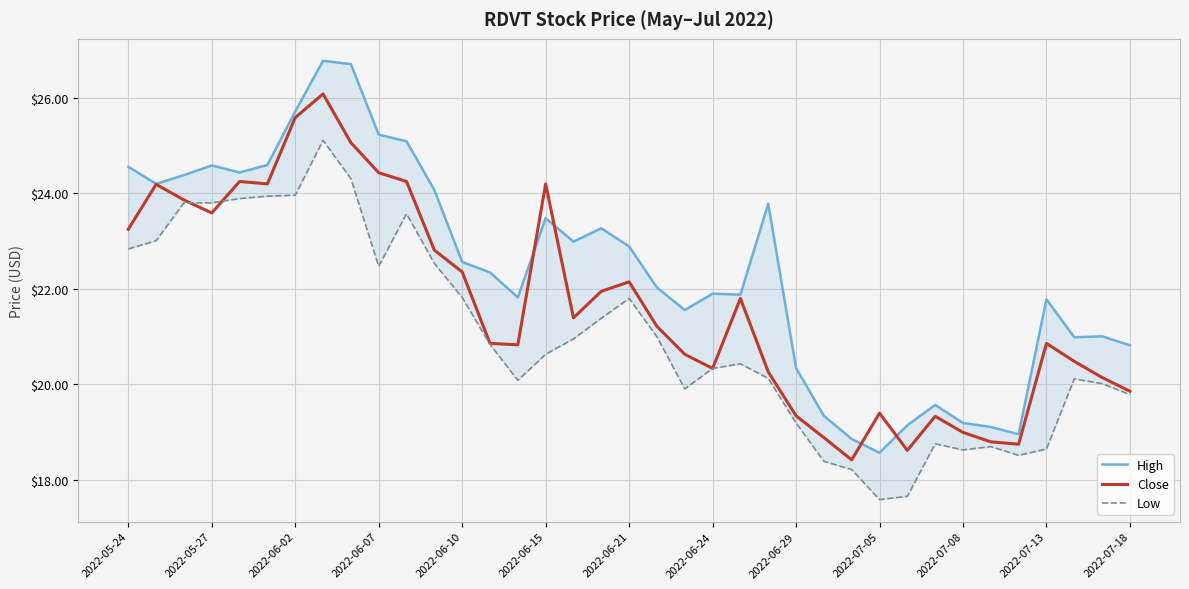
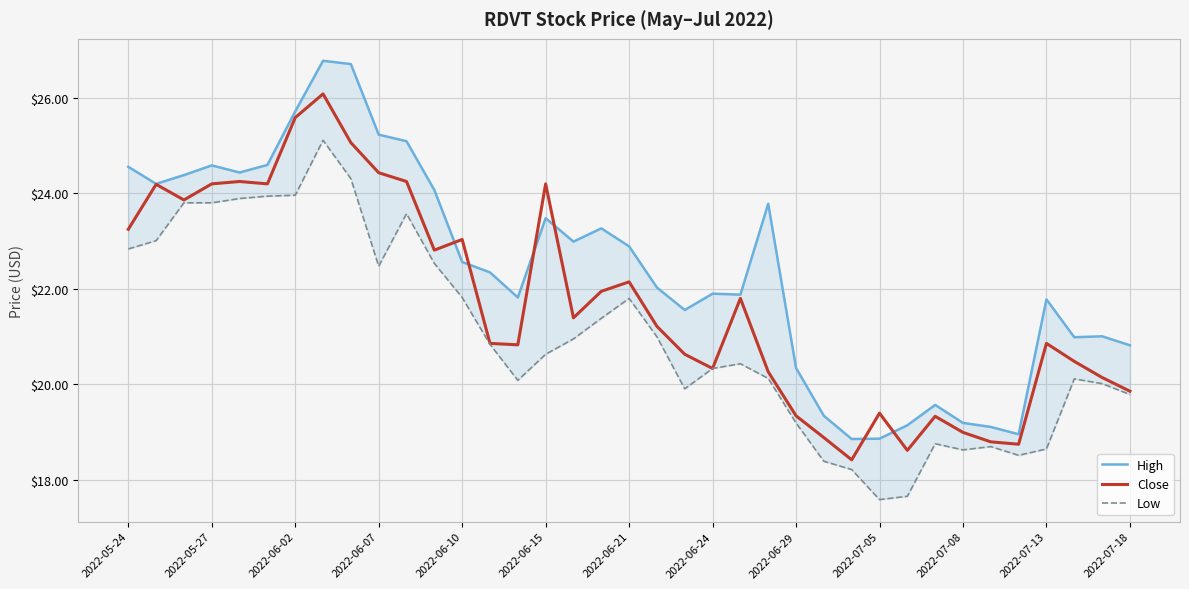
Close, 2022-05-27: $23.6 -> $24.2
Close, 2022-06-10: $22.4 -> $23.0
High, 2022-07-05: $18.6 -> $18.9
